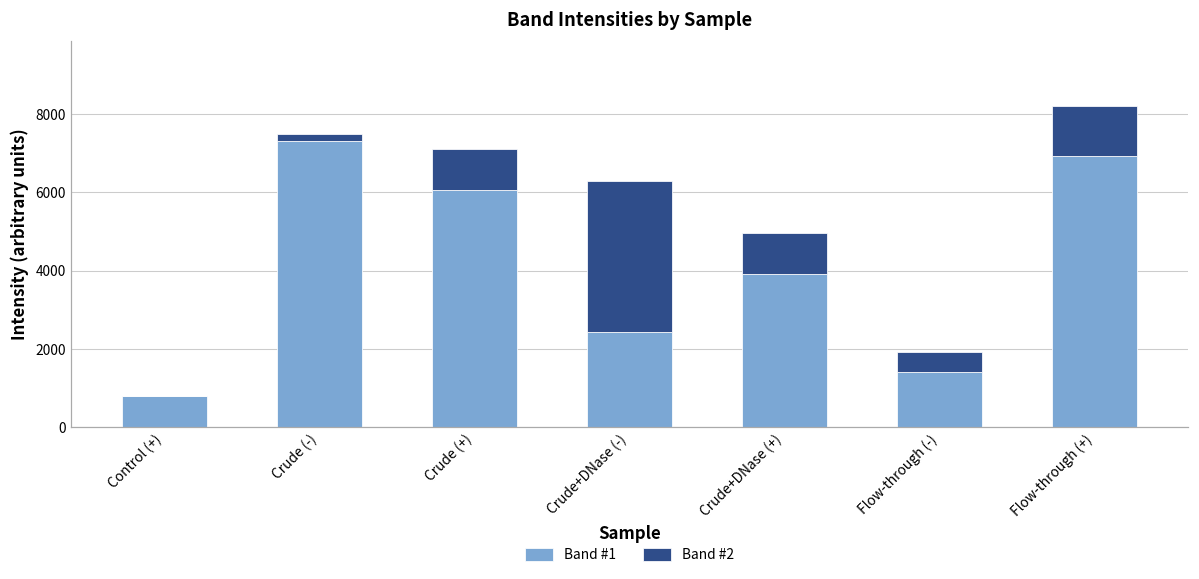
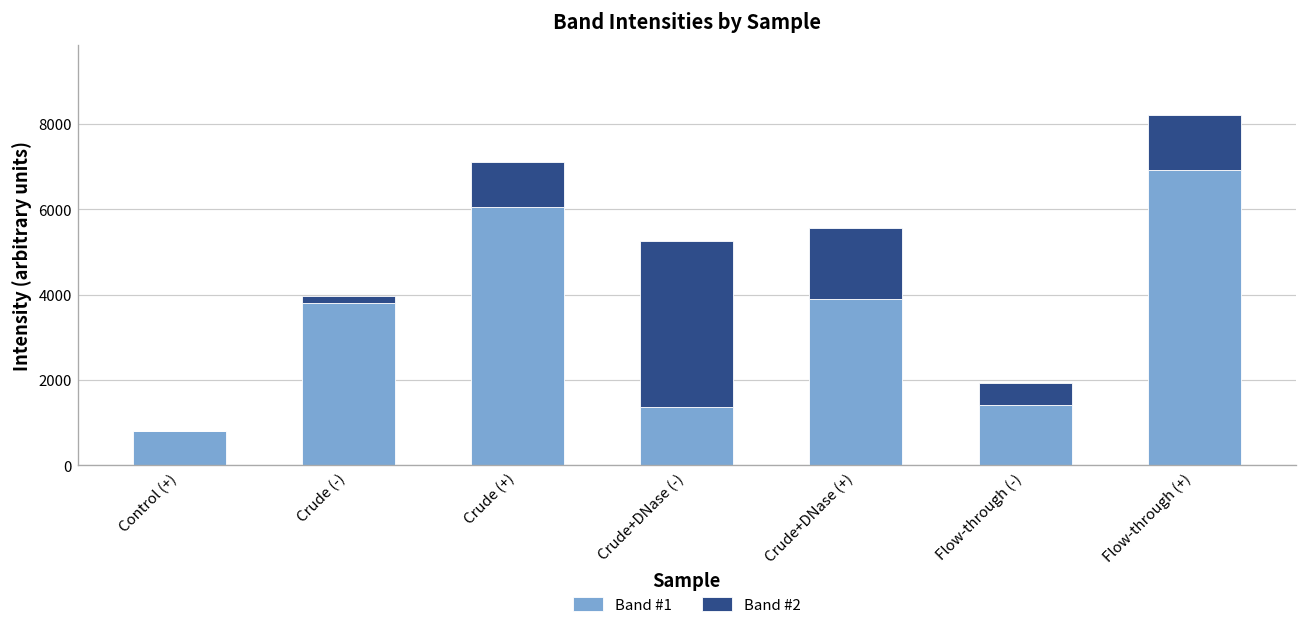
Band #1, Crude (-): 7300 -> 3800
Band #1, Crude+DNase (-): 2400 -> 1400
Band #2, Crude+DNase (+): 1100 -> 1700
